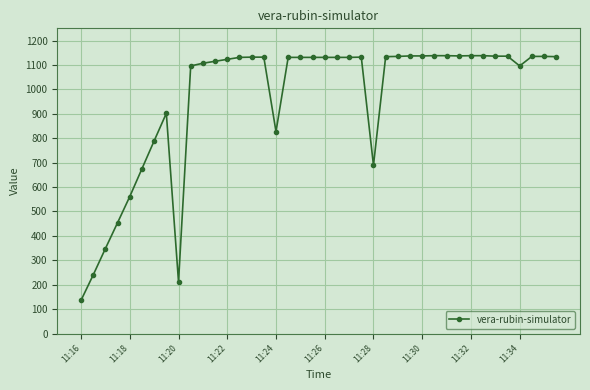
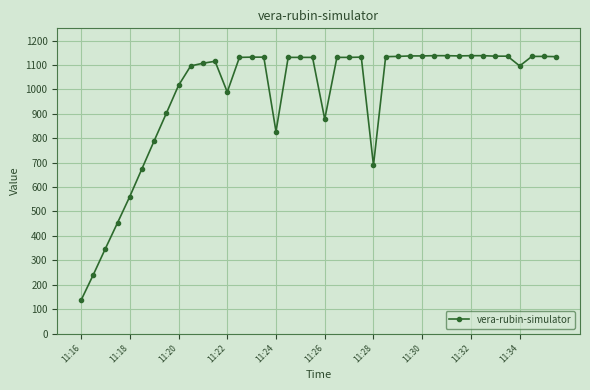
11:20: 210 -> 1020
11:22: 1120 -> 990
11:26: 1130 -> 880
